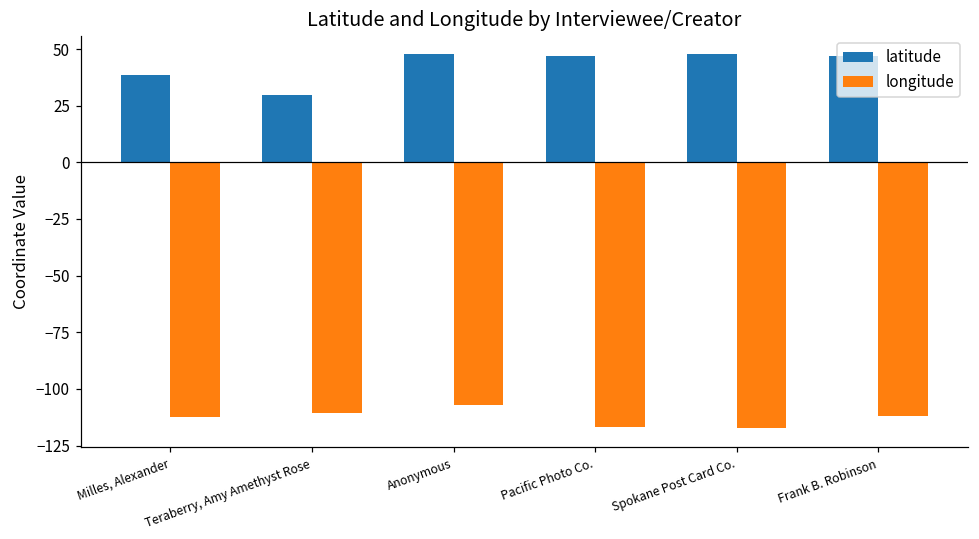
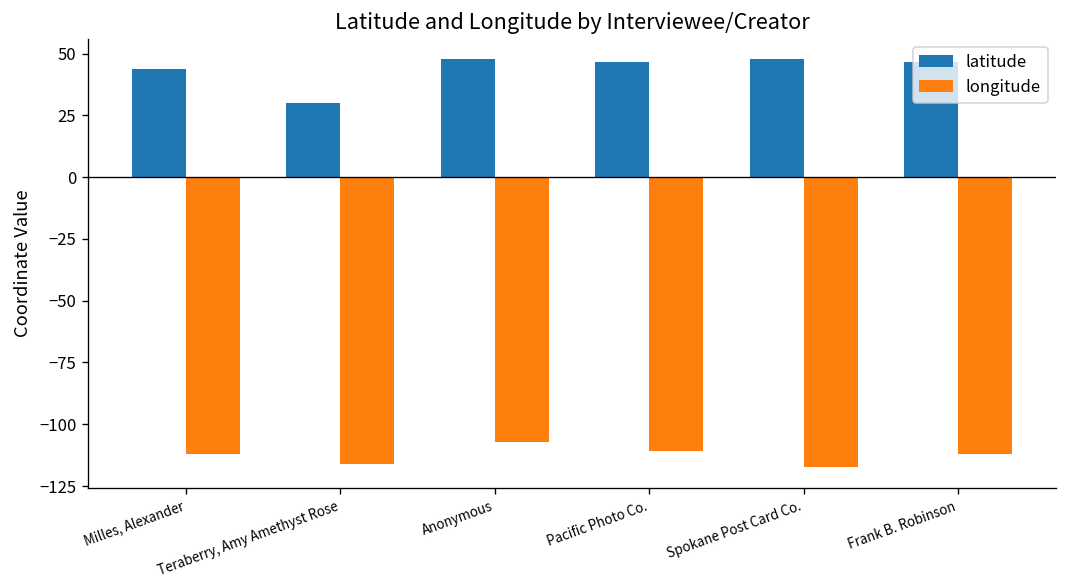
latitude, Milles, Alexander: 39 -> 44
longitude, Teraberry, Amy Amethyst Rose: -111 -> -116
longitude, Pacific Photo Co.: -117 -> -111
